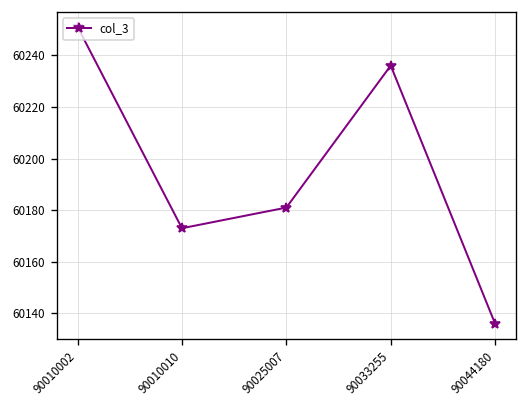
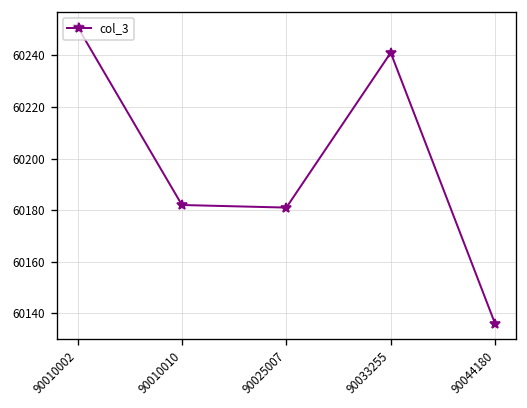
90010010: 60173 -> 60182
90033255: 60236 -> 60241
